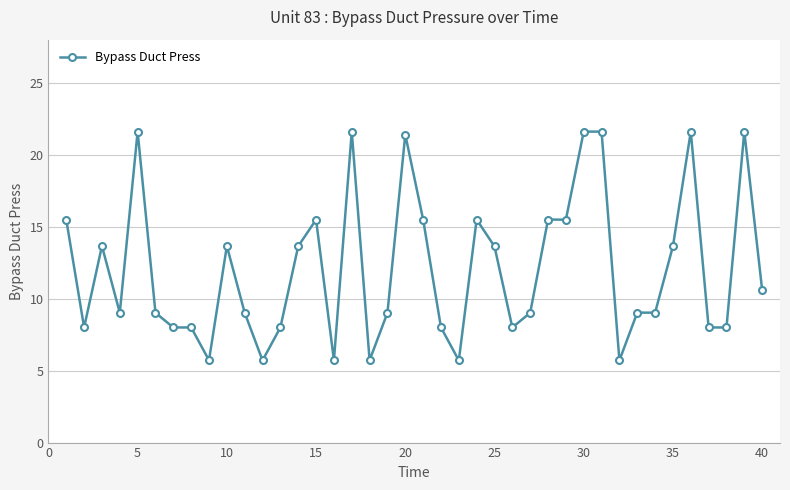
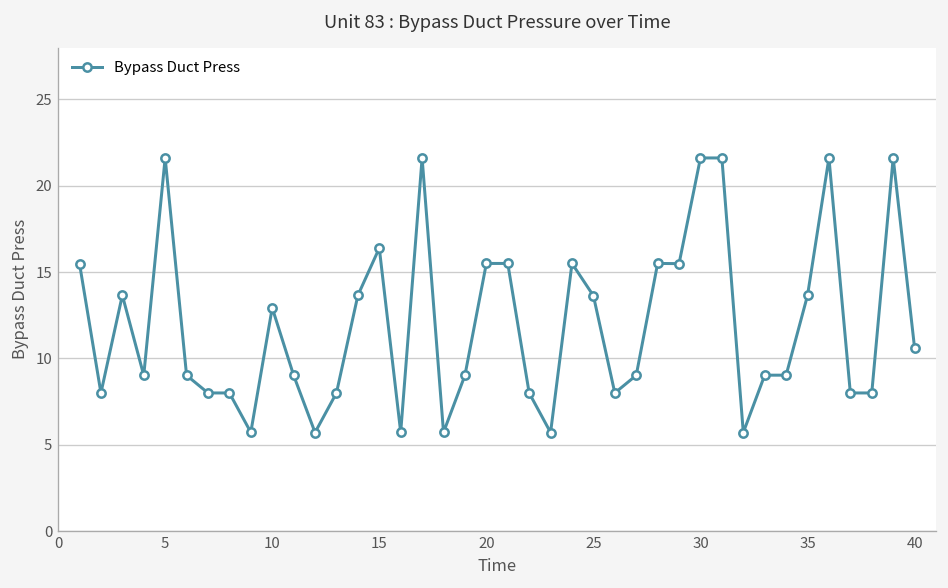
10: 13.7 -> 12.9
15: 15.5 -> 16.4
20: 21.4 -> 15.5
